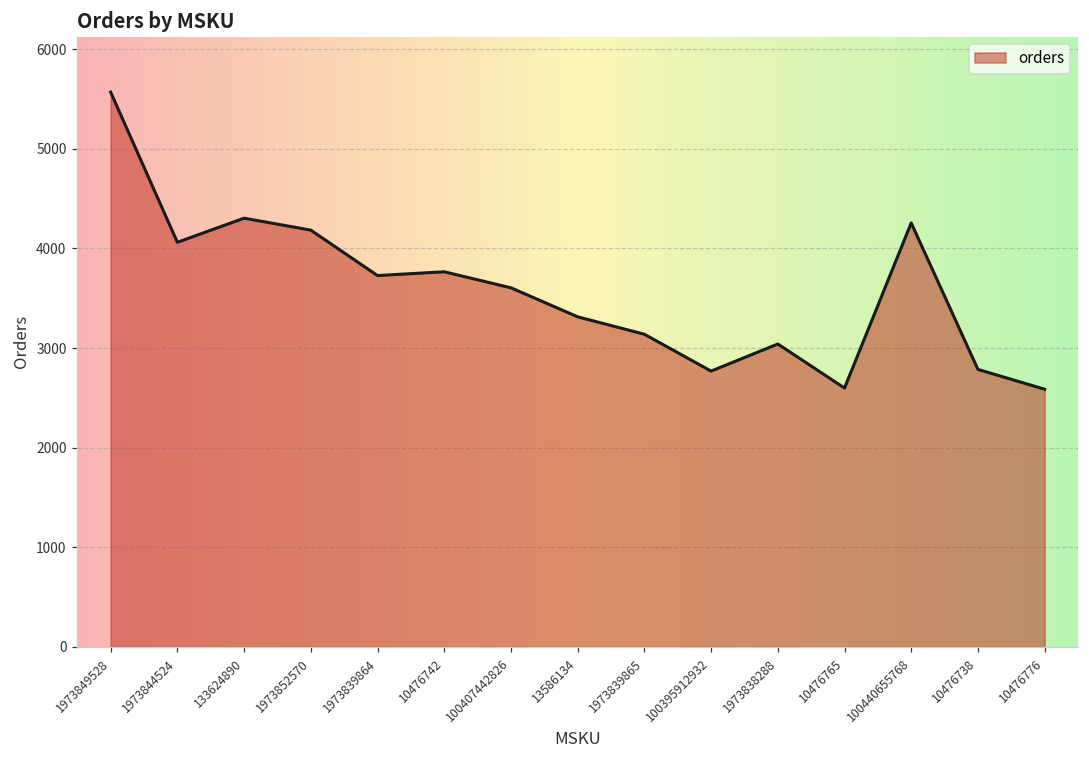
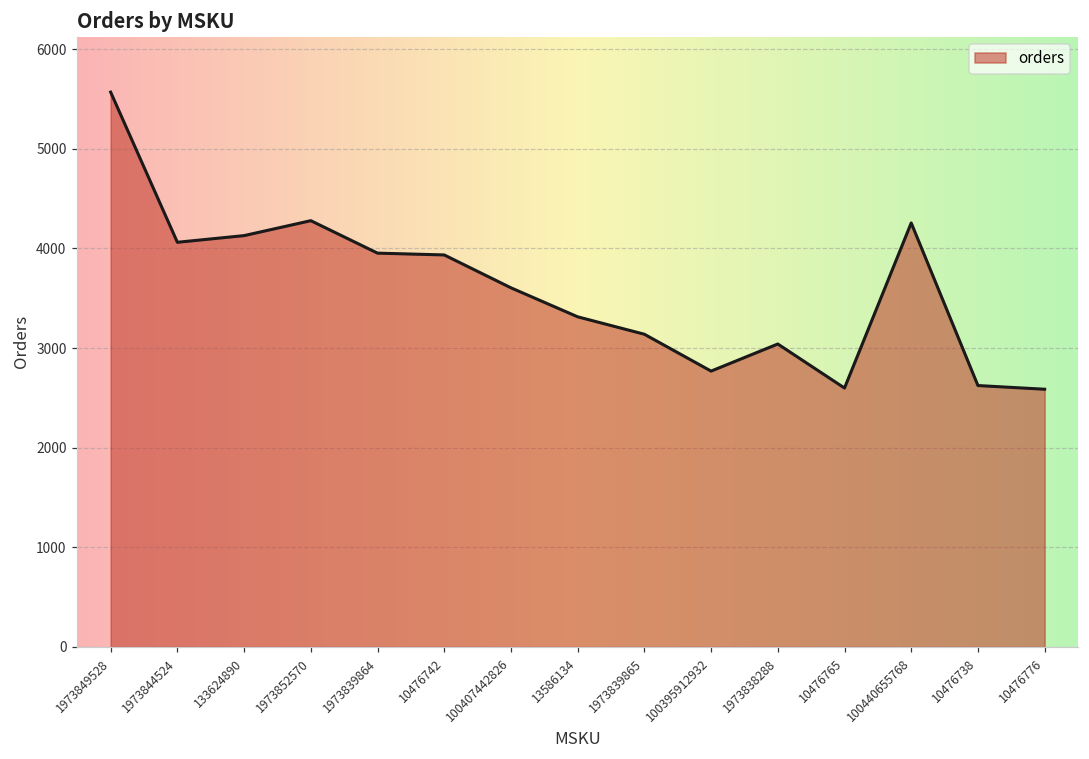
133624890: 4300 -> 4100
1973852570: 4200 -> 4300
1973839864: 3700 -> 4000
10476742: 3800 -> 3900
10476738: 2800 -> 2600
